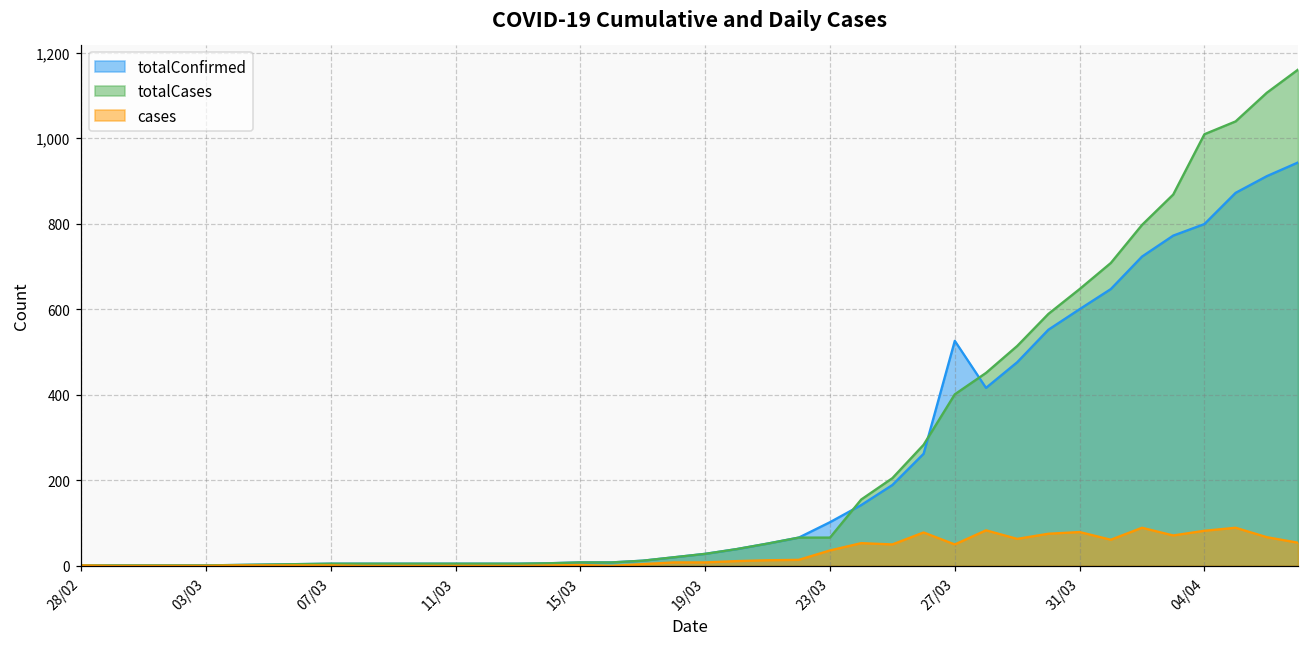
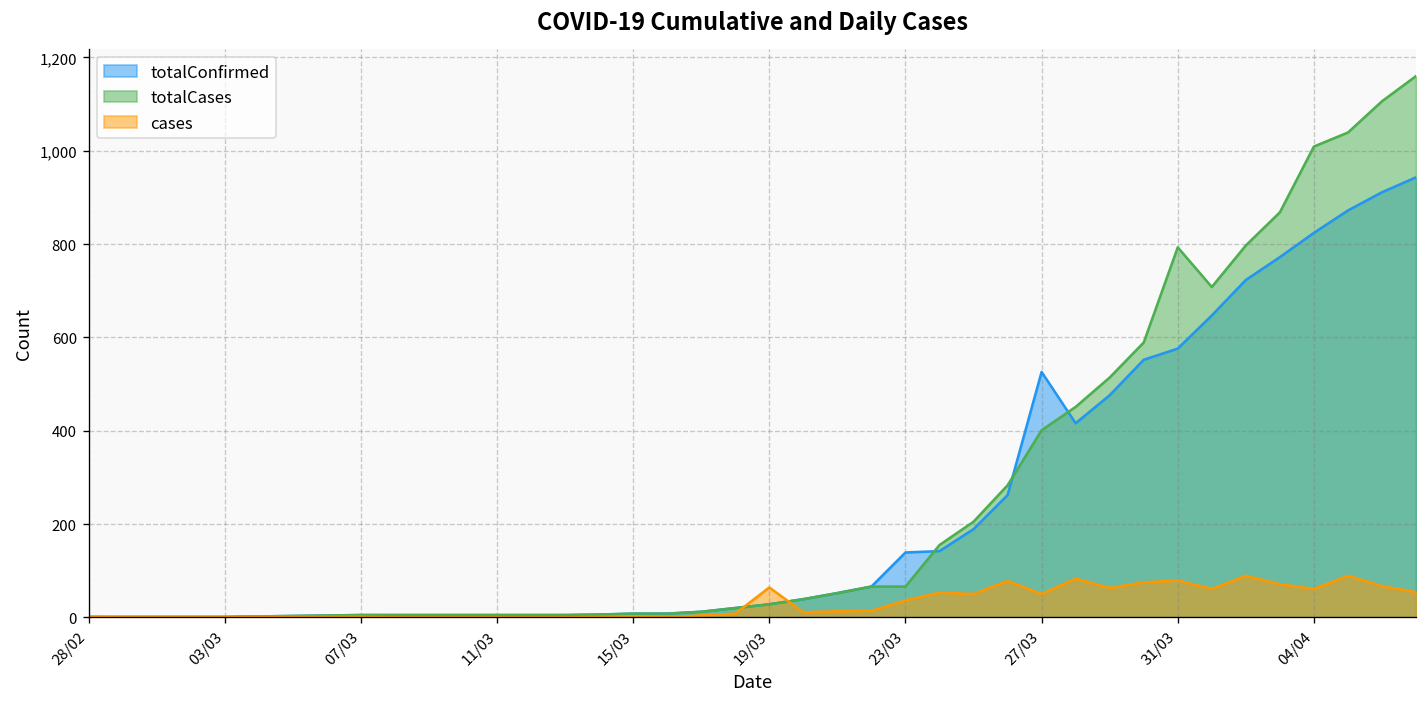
cases, 19/03: 10 -> 60
totalConfirmed, 23/03: 100 -> 140
totalConfirmed, 31/03: 600 -> 580
totalCases, 31/03: 650 -> 790
totalConfirmed, 04/04: 800 -> 820
cases, 04/04: 80 -> 60
